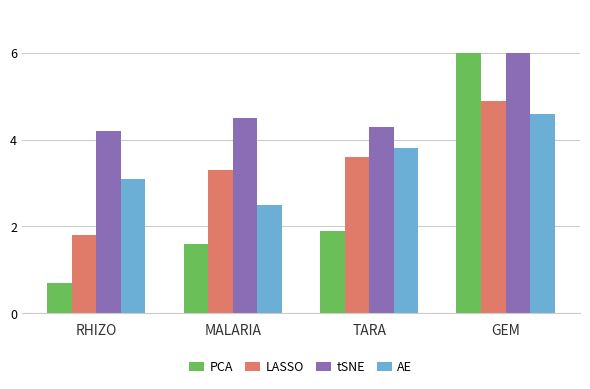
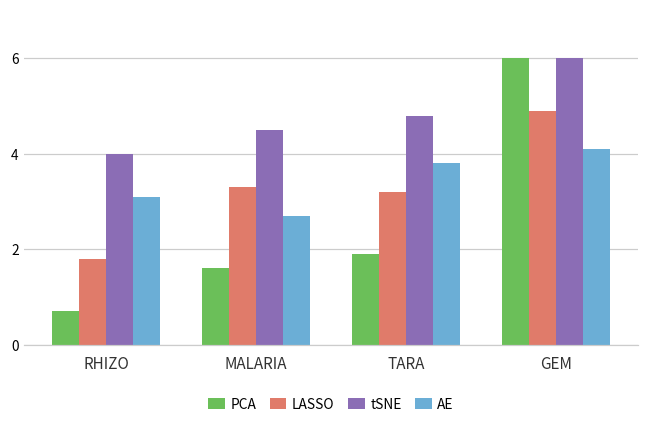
tSNE, RHIZO: 4.2 -> 4.0
AE, MALARIA: 2.5 -> 2.7
LASSO, TARA: 3.6 -> 3.2
tSNE, TARA: 4.3 -> 4.8
AE, GEM: 4.6 -> 4.1
